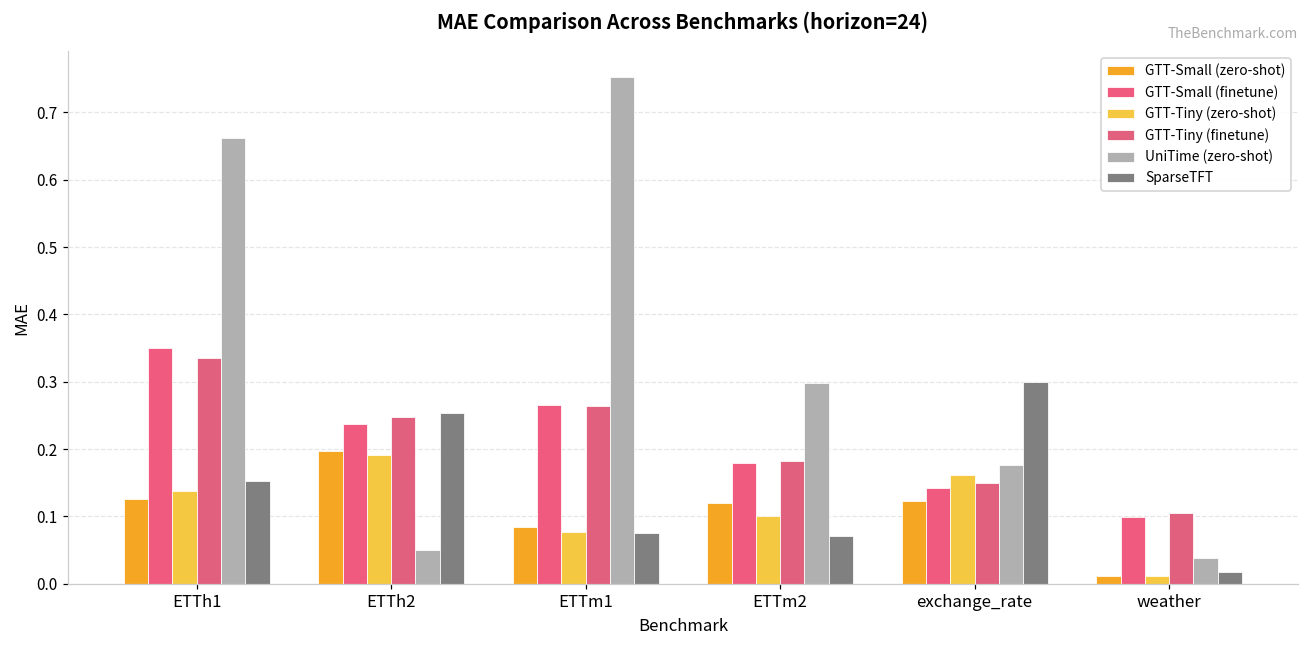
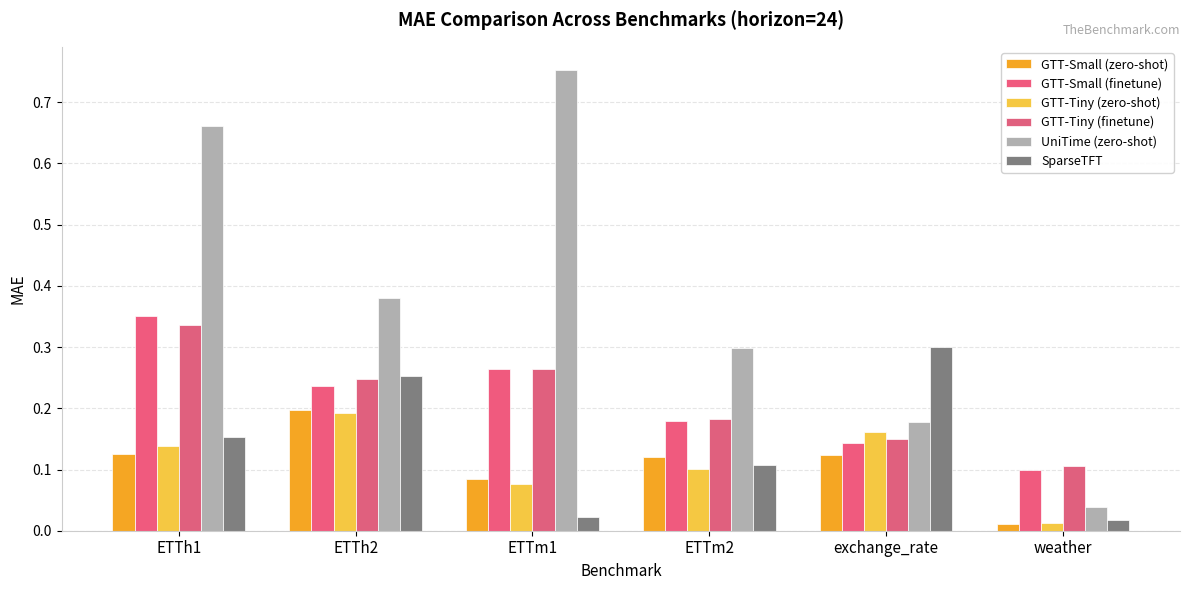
UniTime (zero-shot), ETTh2: 0.05 -> 0.38
SparseTFT, ETTm1: 0.08 -> 0.02
SparseTFT, ETTm2: 0.07 -> 0.11
